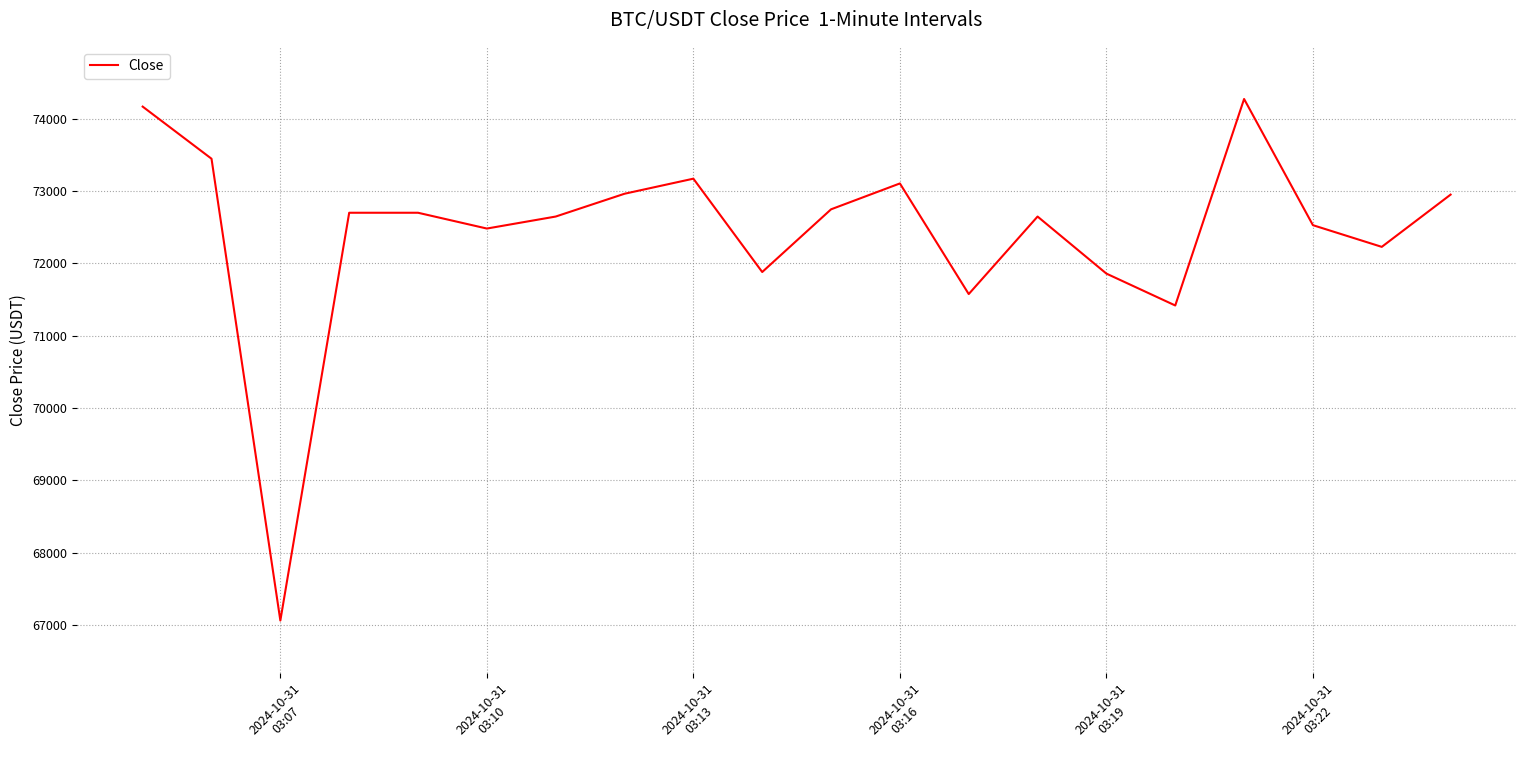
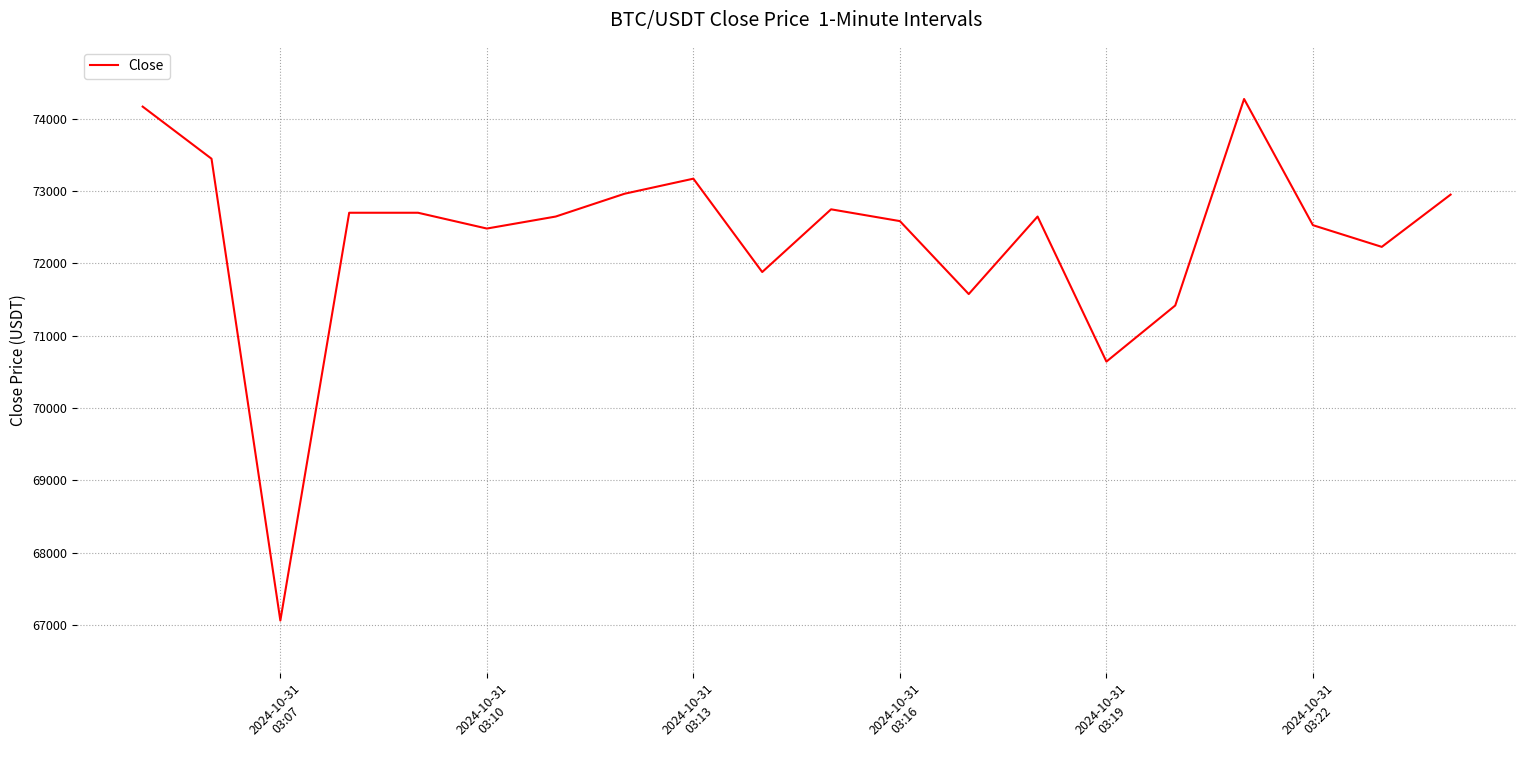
2024-10-31 03:16: 73100 -> 72600
2024-10-31 03:19: 71900 -> 70600
